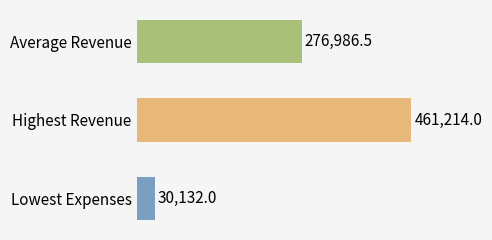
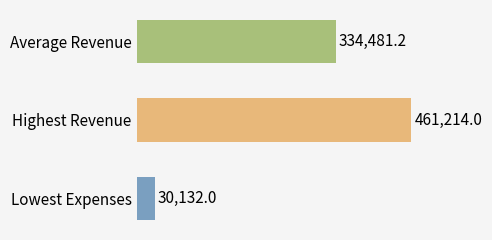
Average Revenue: 276,986.5 -> 334,481.2
